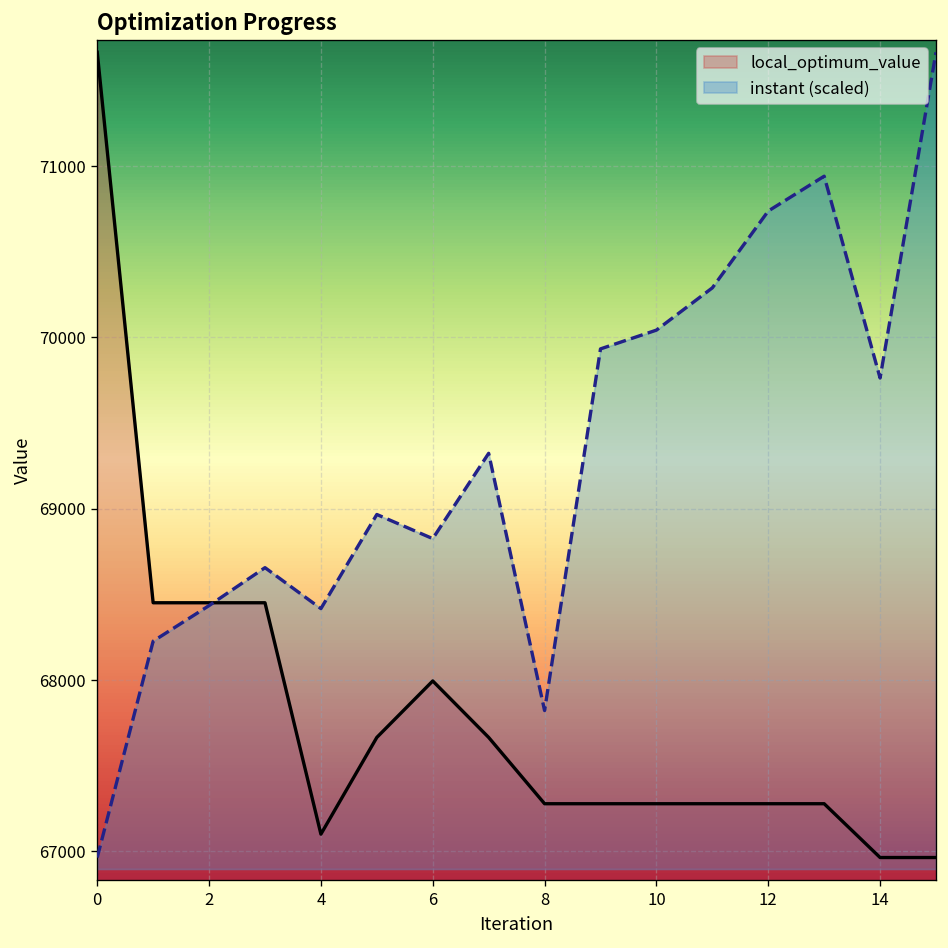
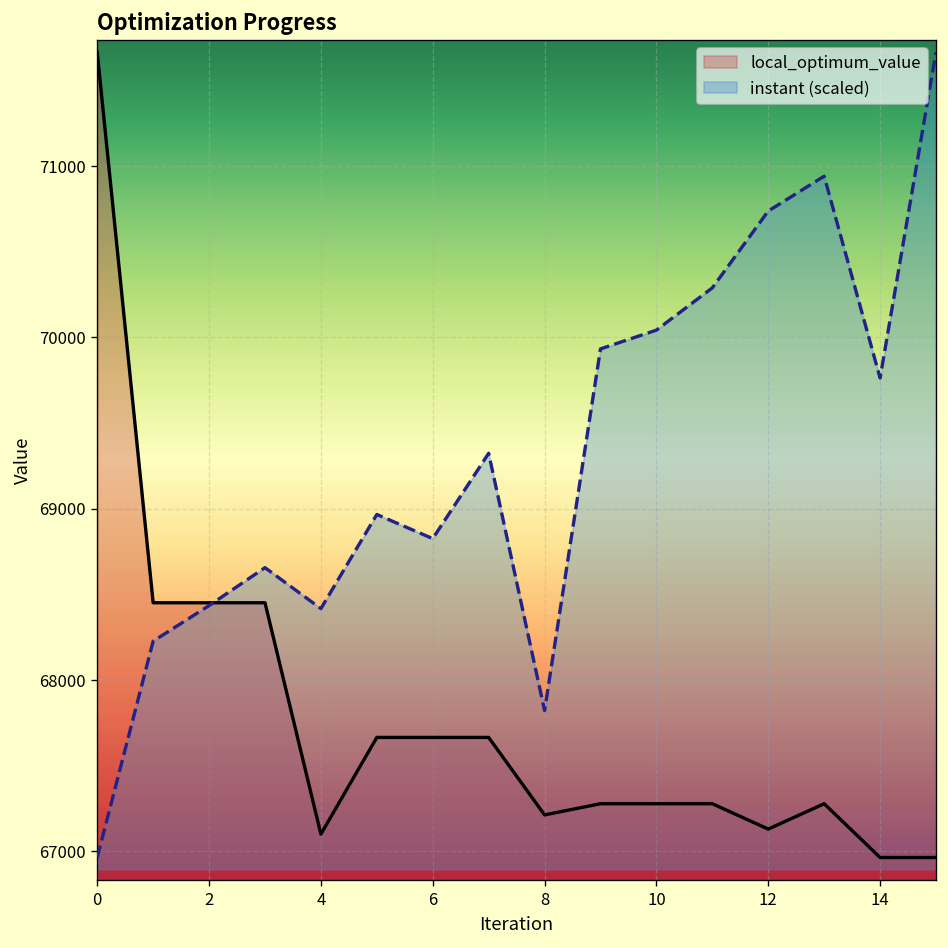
local_optimum_value, 6: 67990 -> 67670
local_optimum_value, 8: 67280 -> 67210
local_optimum_value, 12: 67280 -> 67130
